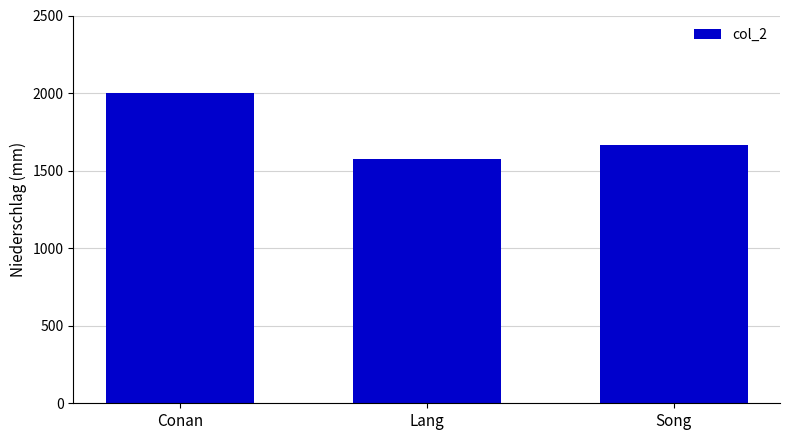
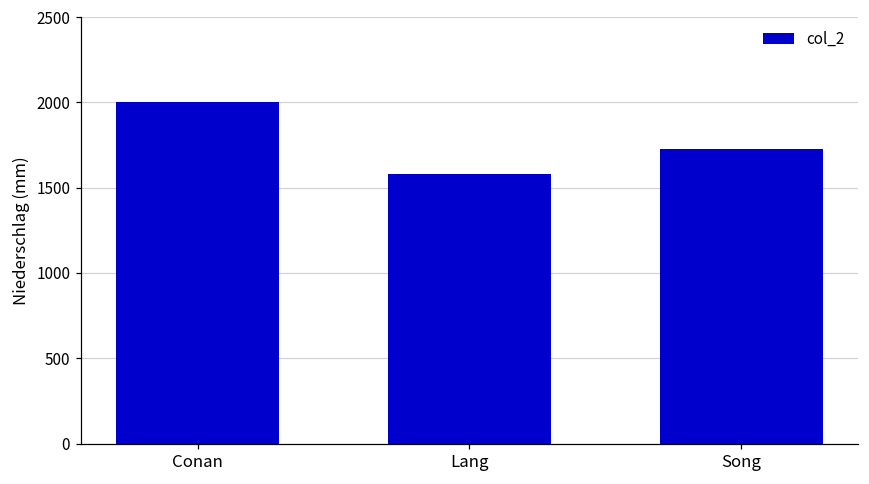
Song: 1670 -> 1730
